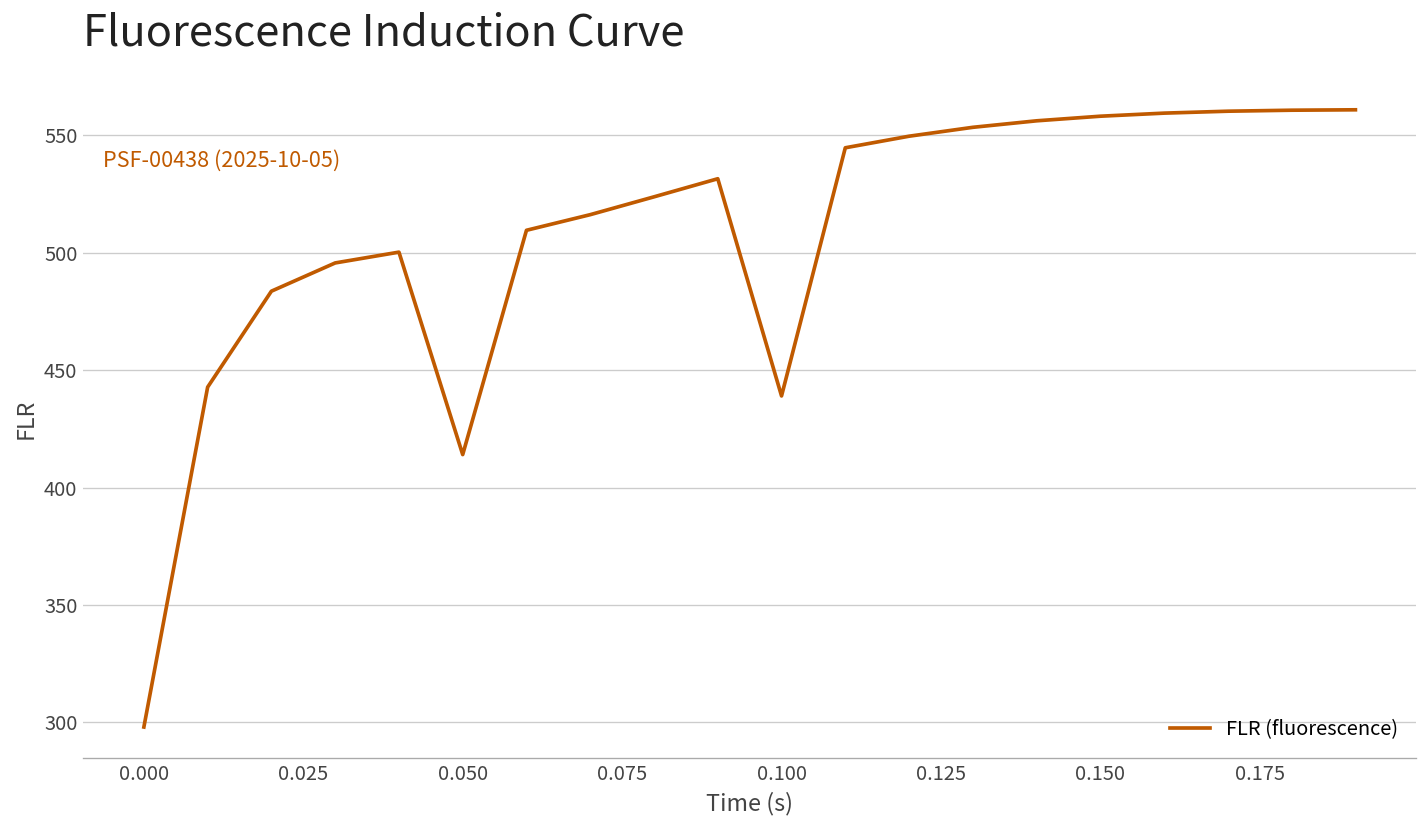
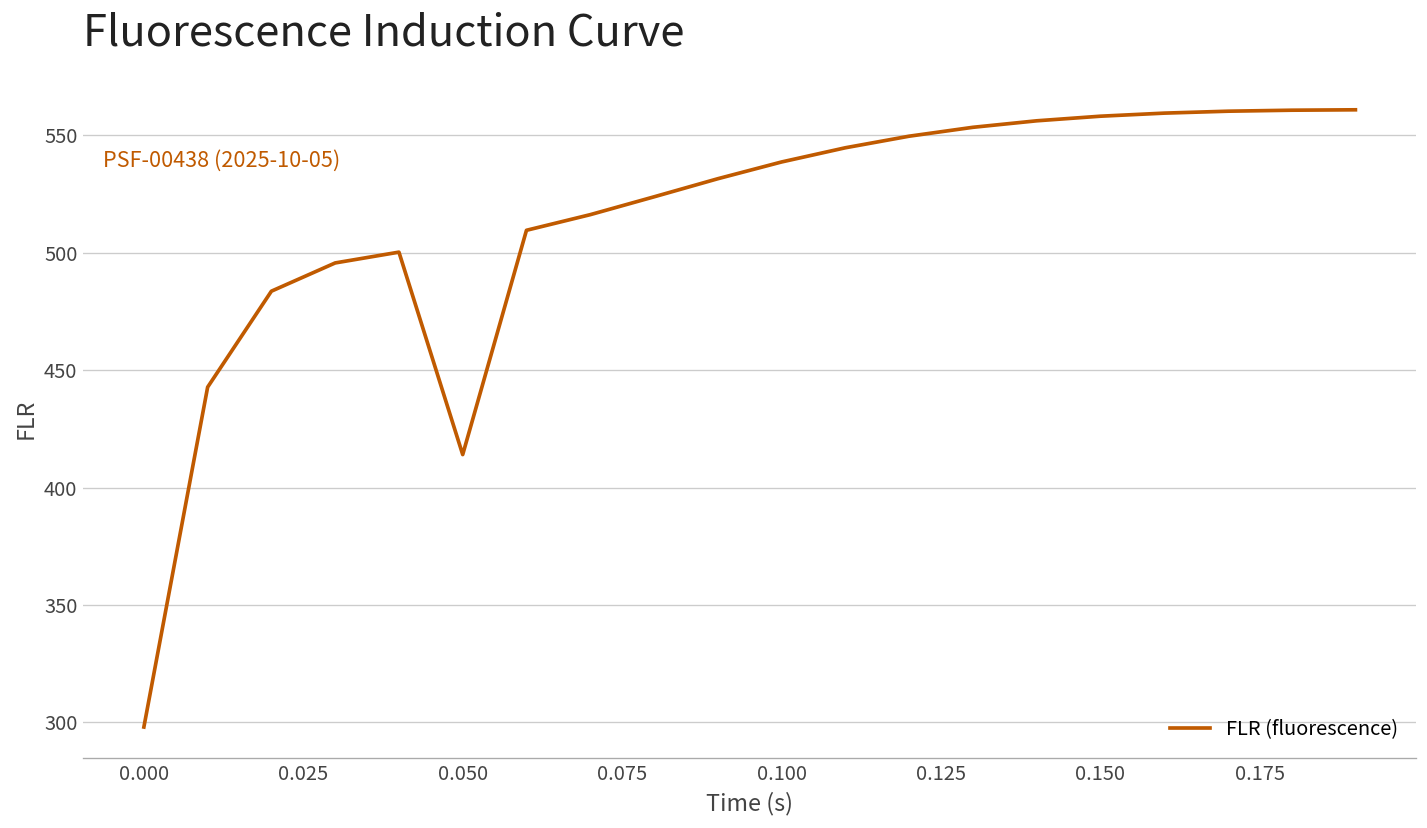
0.100: 439 -> 539
